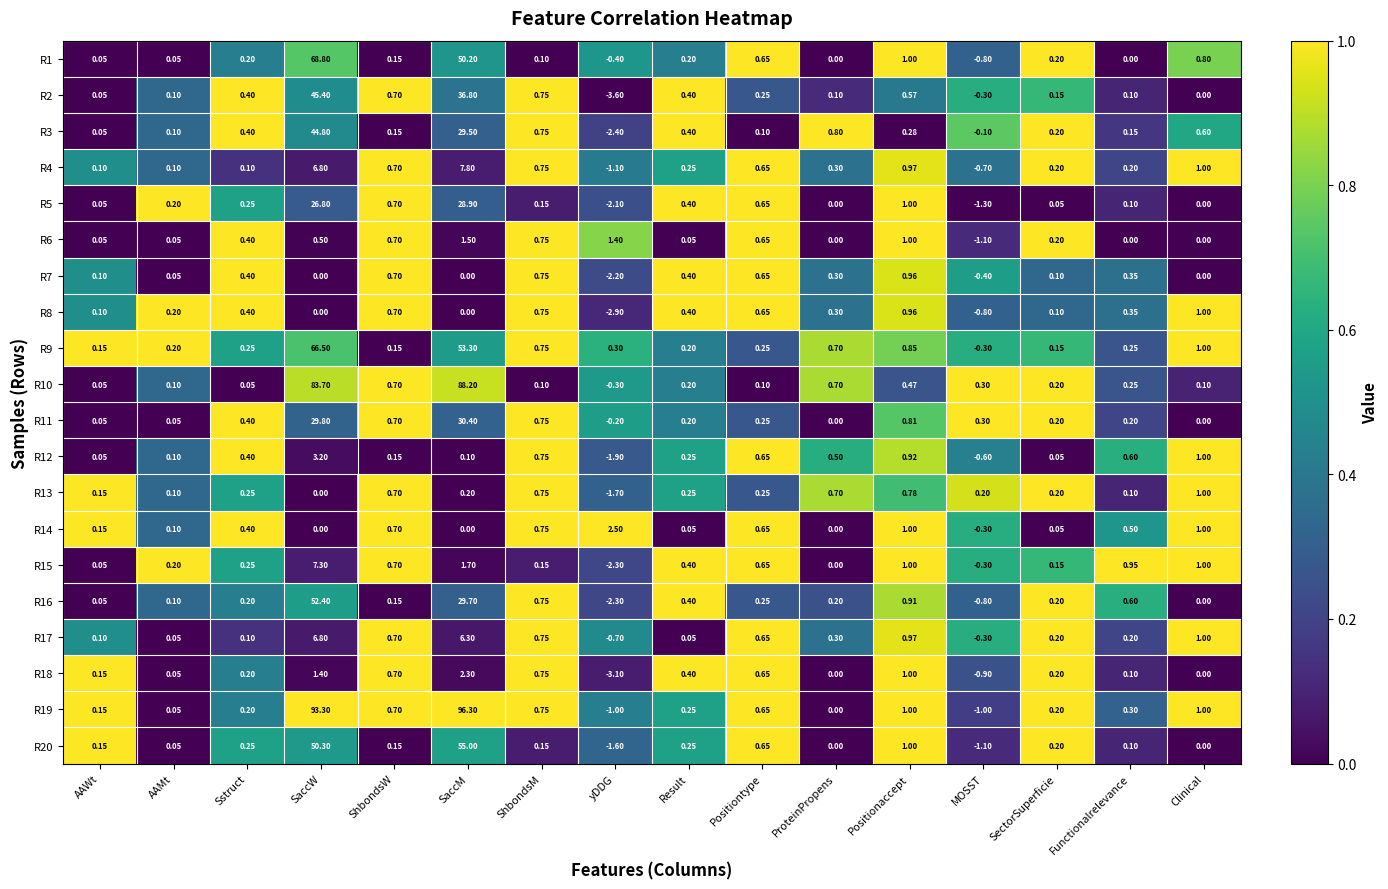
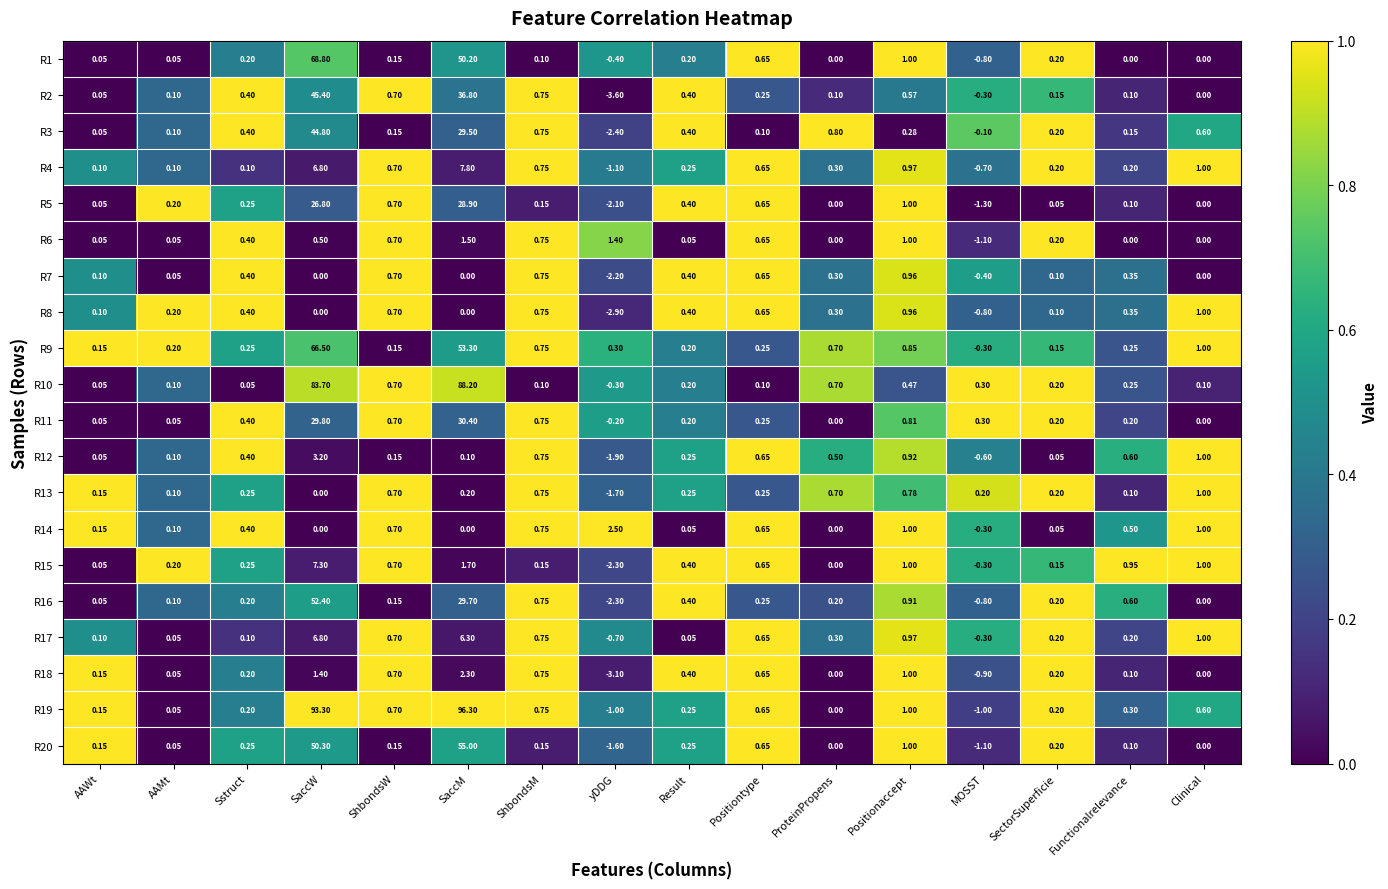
R1, Clinical: 0.80 -> 0.00
R19, Clinical: 1.00 -> 0.60
